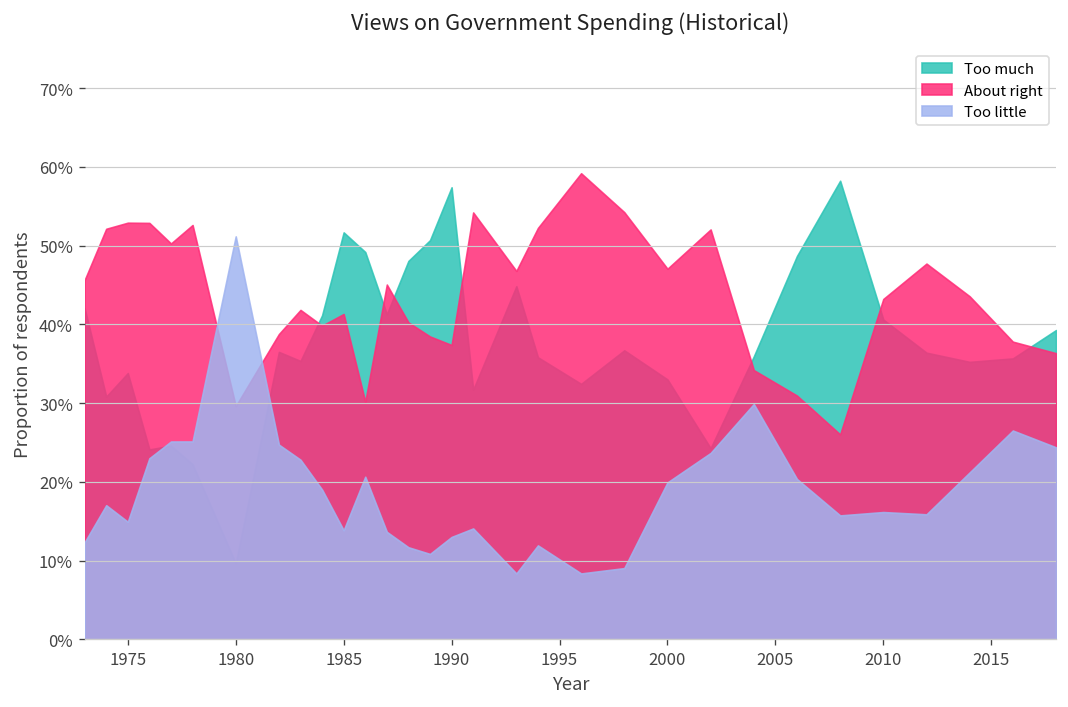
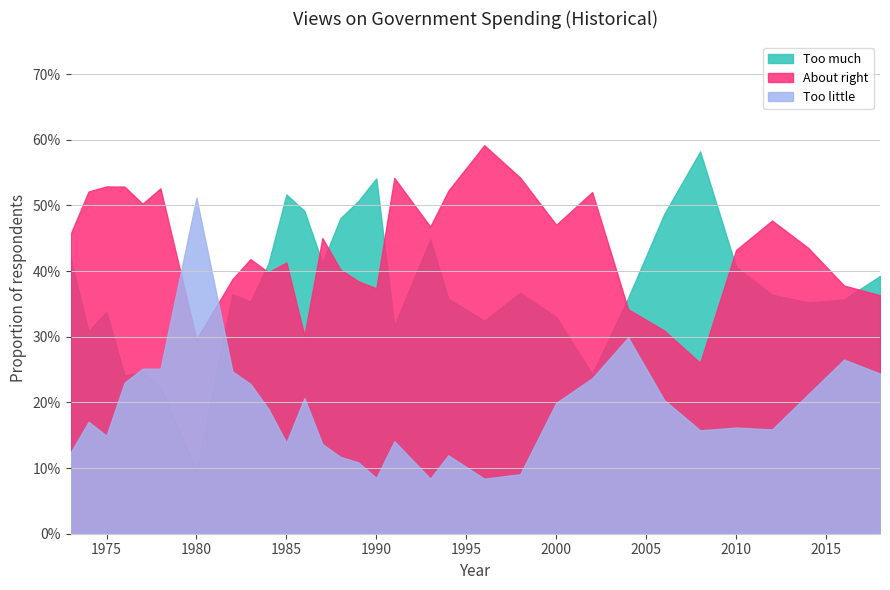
Too much, 1990: 57% -> 54%
Too little, 1990: 13% -> 8%
